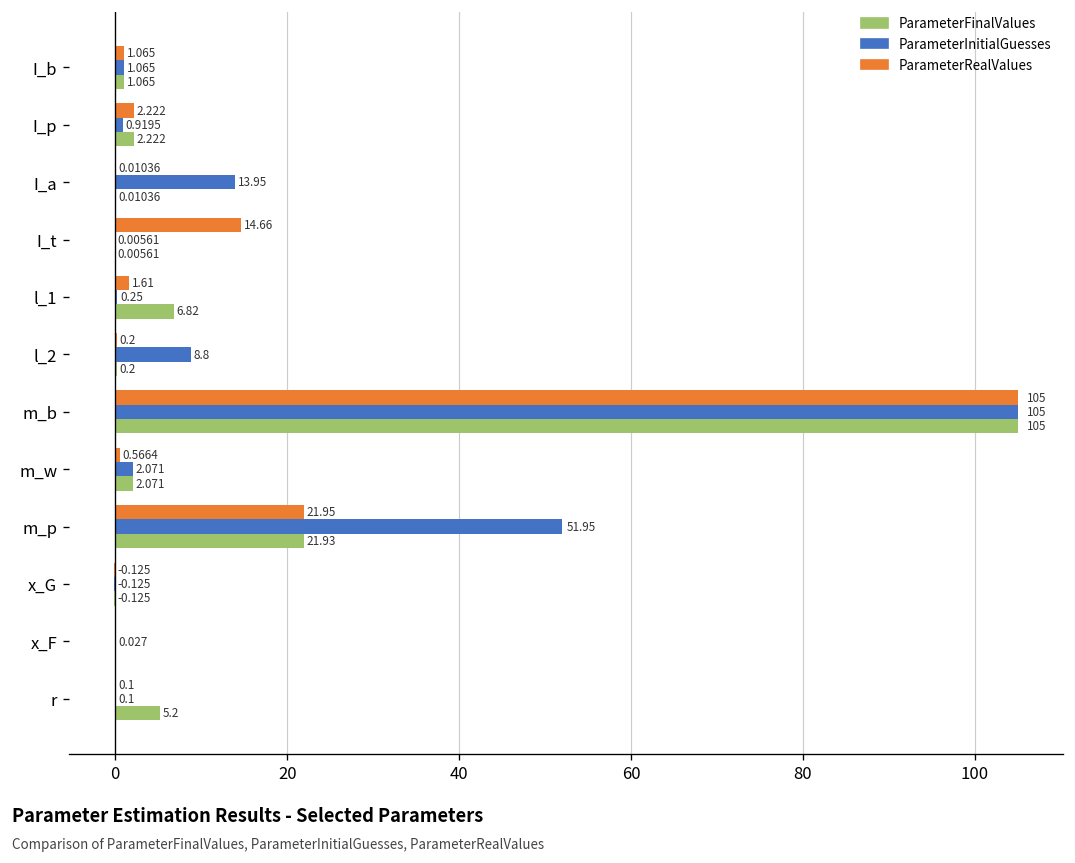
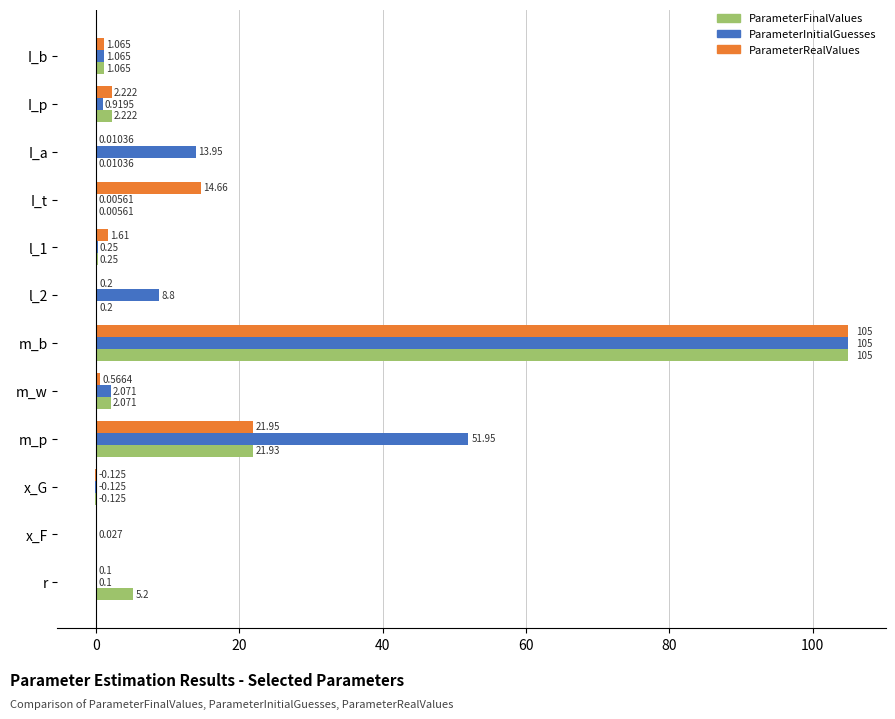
ParameterFinalValues, l_1: 6.82 -> 0.25
